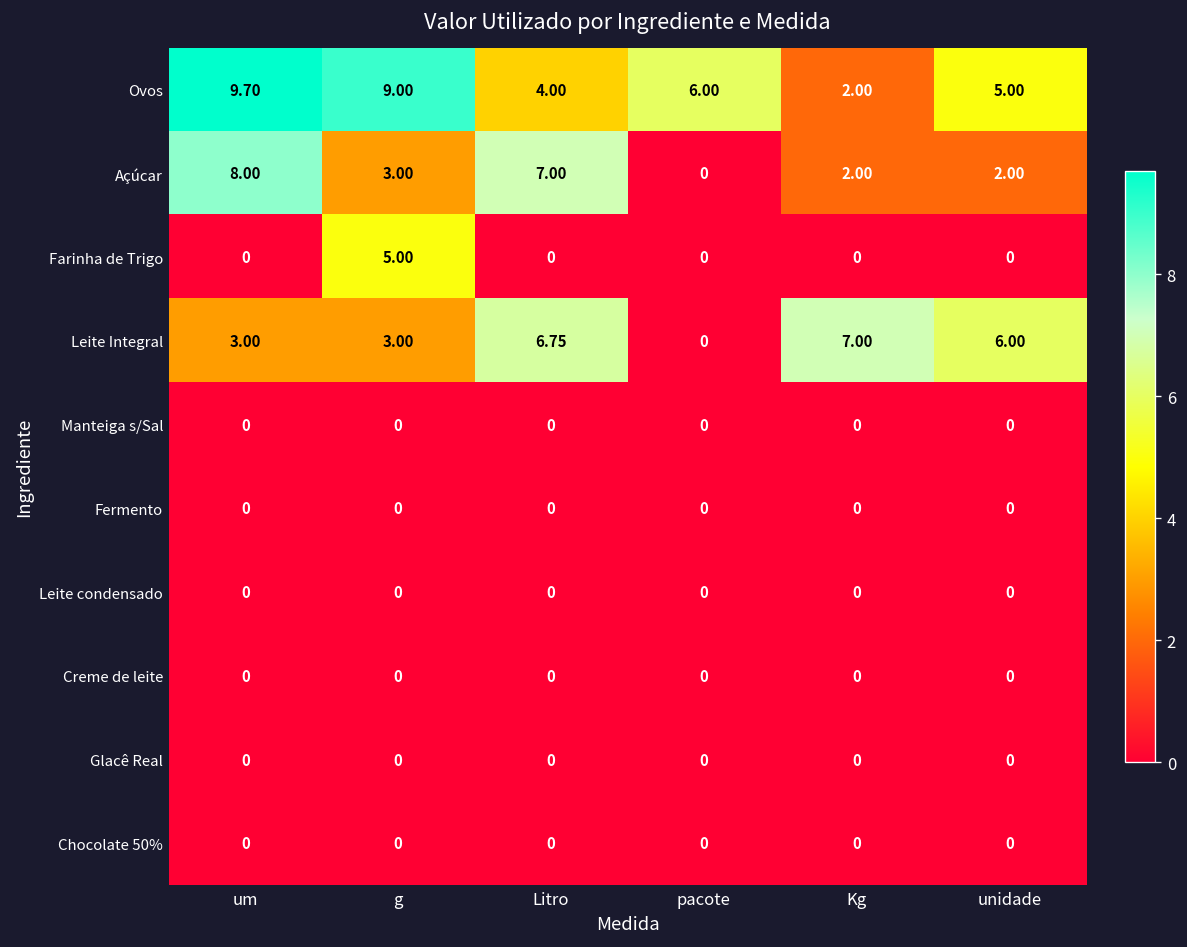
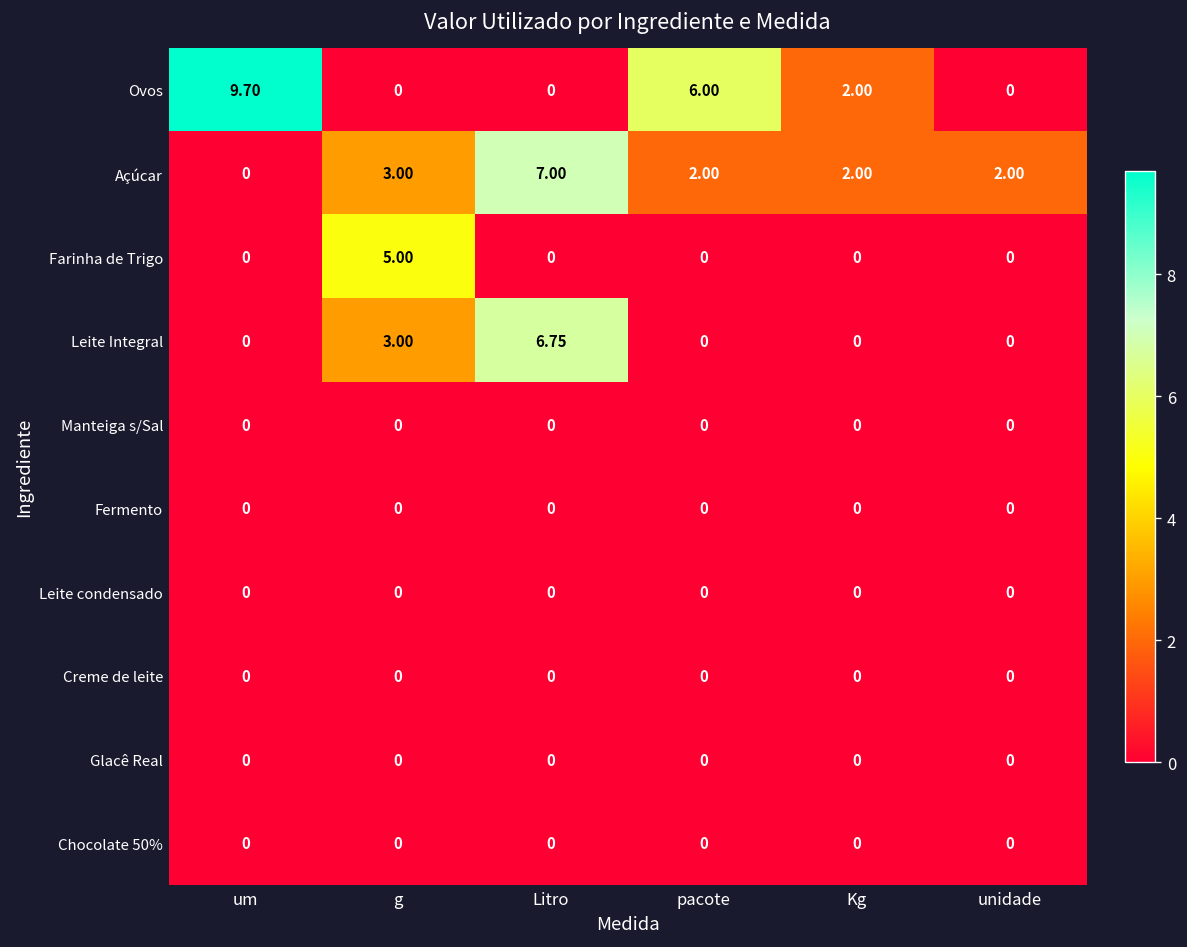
Ovos, g: 9.00 -> 0
Ovos, Litro: 4.00 -> 0
Ovos, unidade: 5.00 -> 0
Açúcar, um: 8.00 -> 0
Açúcar, pacote: 0 -> 2.00
Leite Integral, um: 3.00 -> 0
Leite Integral, Kg: 7.00 -> 0
Leite Integral, unidade: 6.00 -> 0
